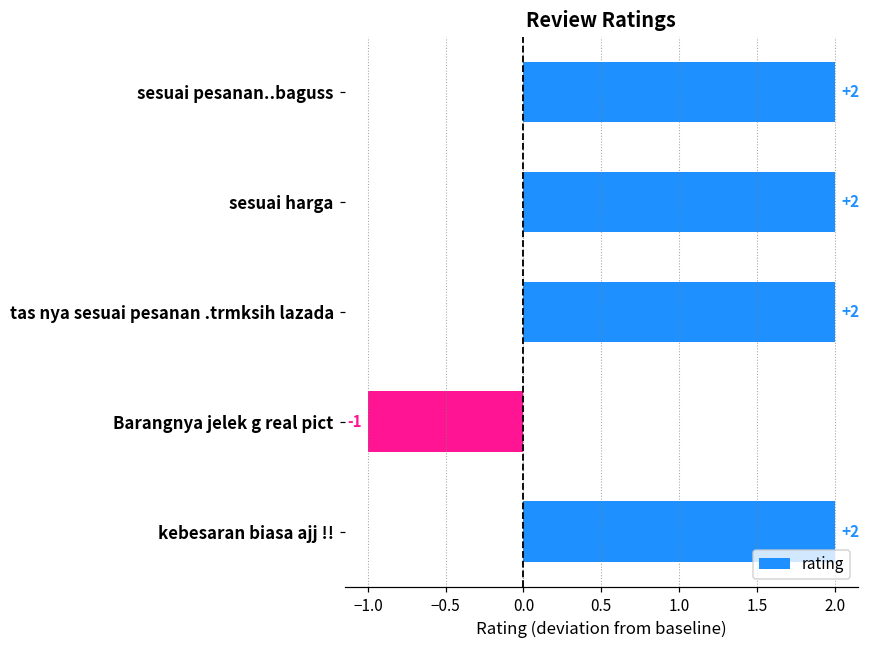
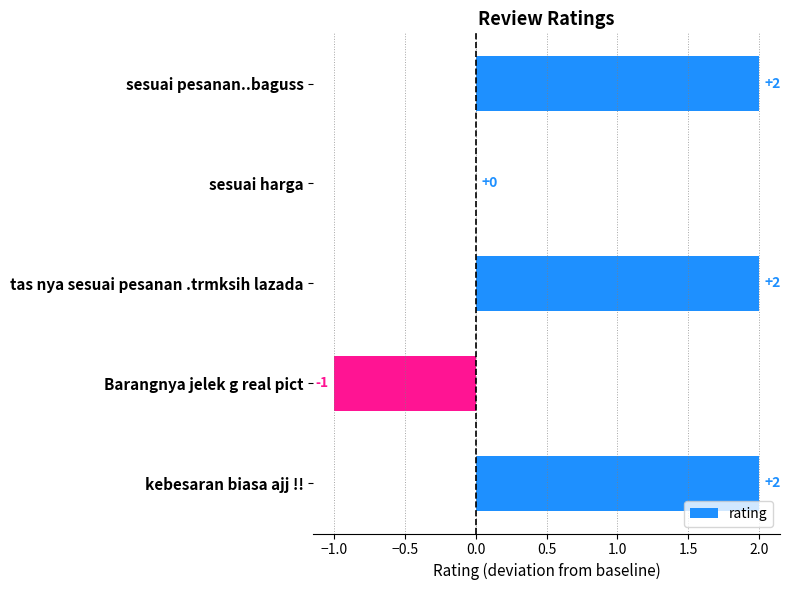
sesuai harga: +2 -> +0
